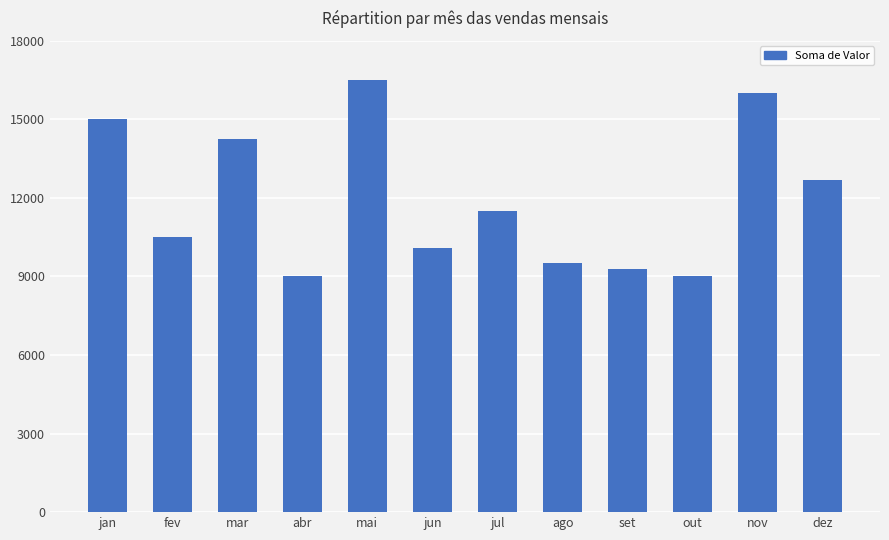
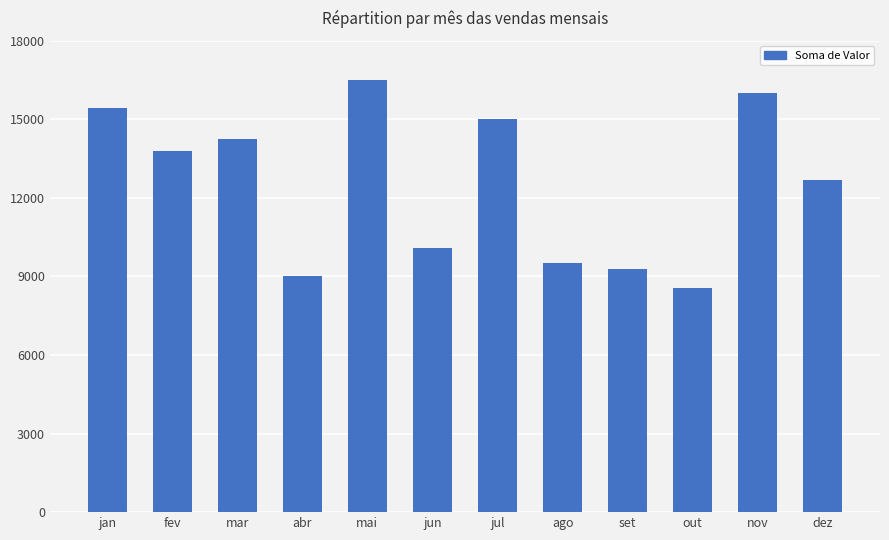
jan: 15000 -> 15400
fev: 10500 -> 13800
jul: 11500 -> 15000
out: 9000 -> 8600
